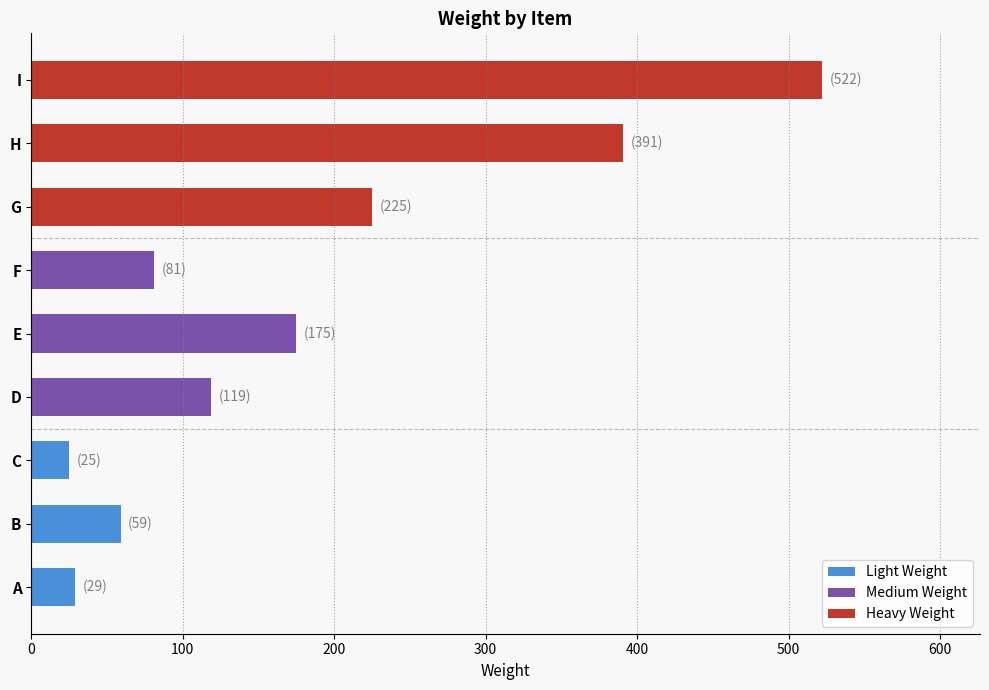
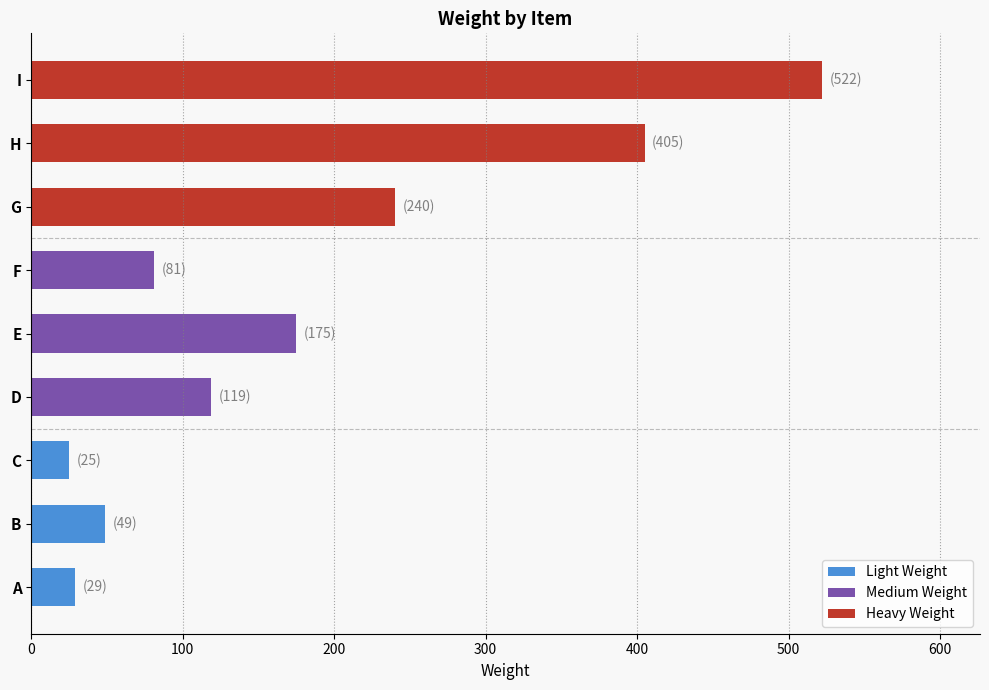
H: (391) -> (405)
G: (225) -> (240)
B: (59) -> (49)
